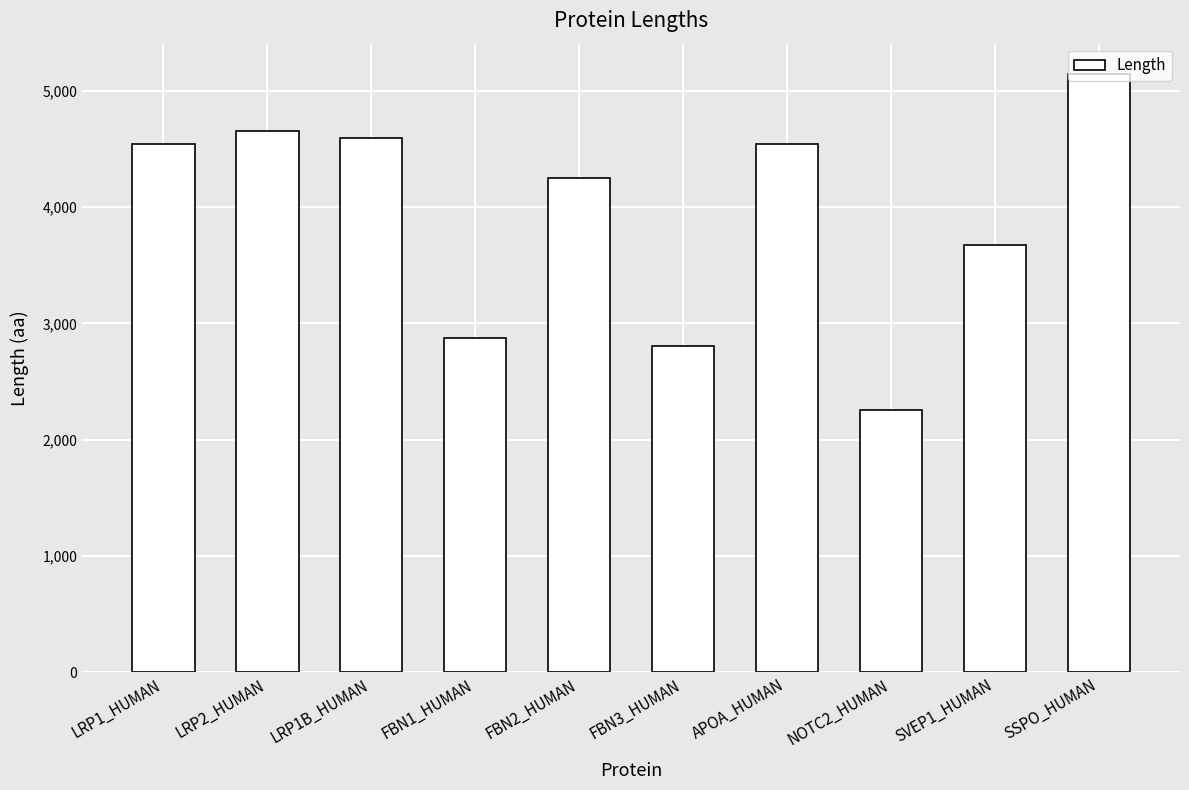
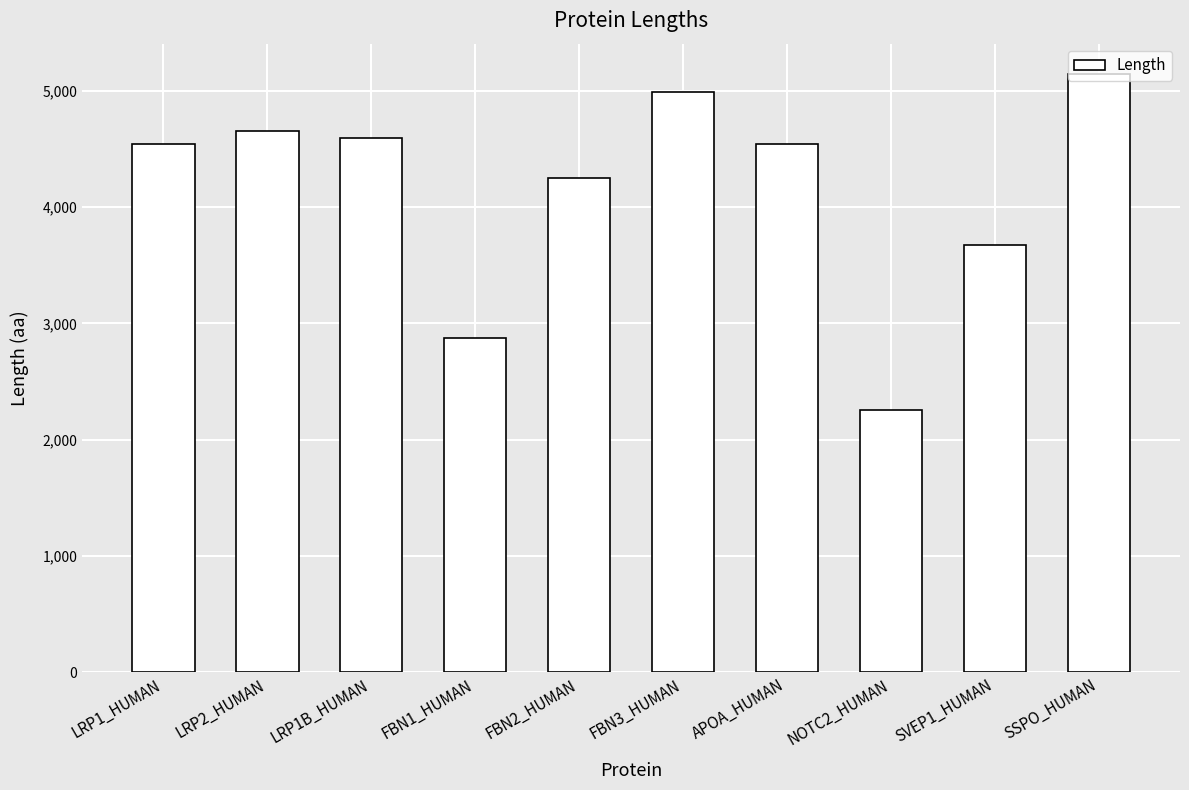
FBN3_HUMAN: 2,810 -> 4,990
